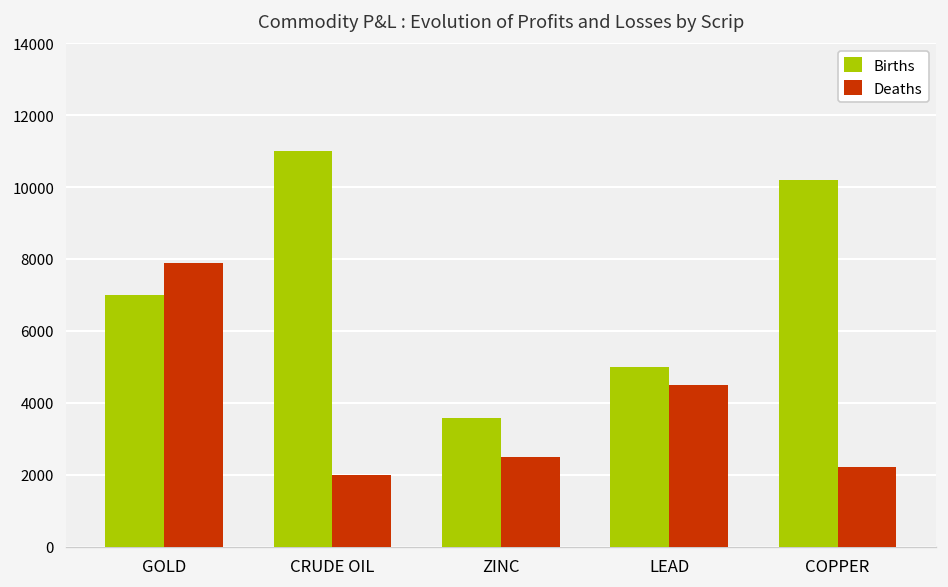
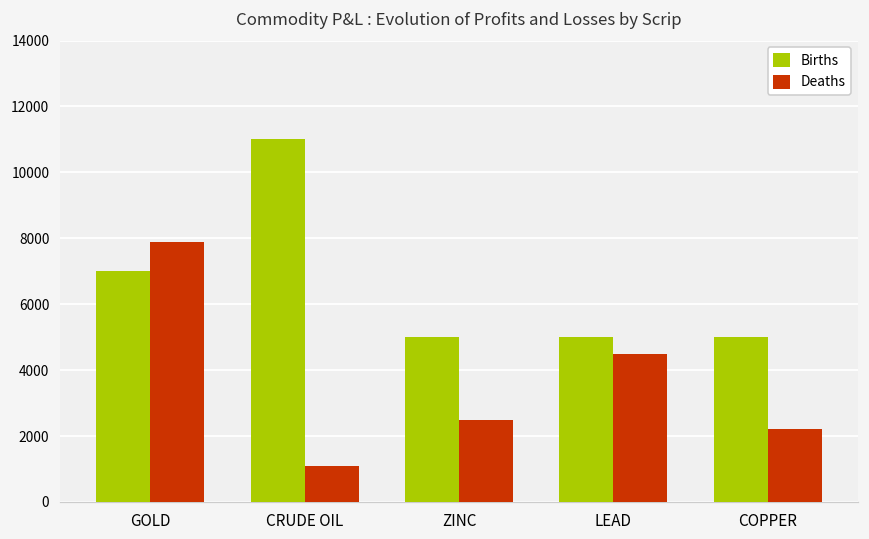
Deaths, CRUDE OIL: 2000 -> 1100
Births, ZINC: 3600 -> 5000
Births, COPPER: 10200 -> 5000
